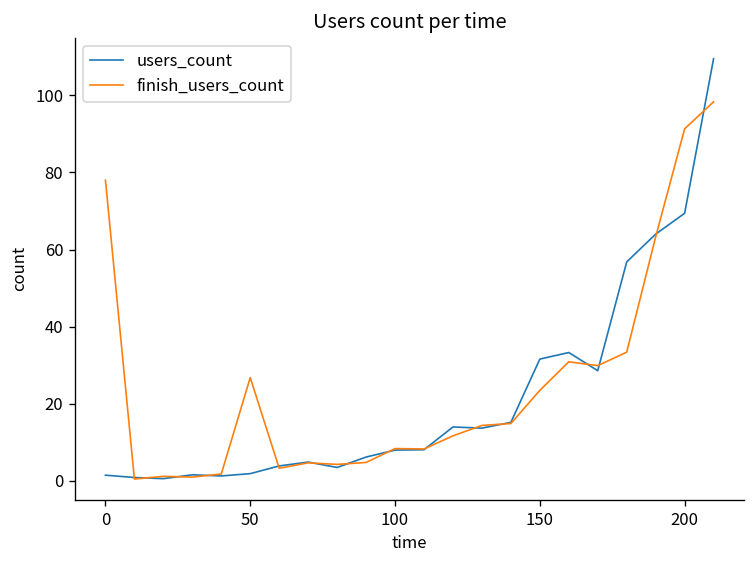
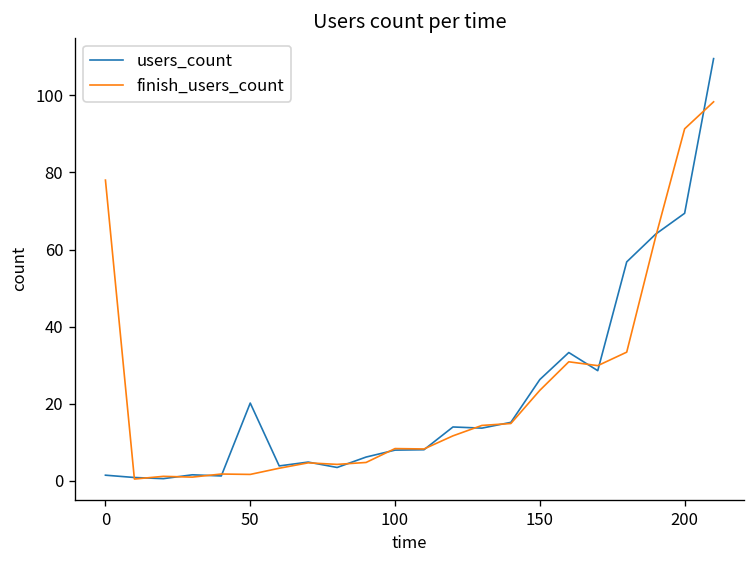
users_count, 50: 2 -> 20
finish_users_count, 50: 27 -> 2
users_count, 150: 32 -> 26
